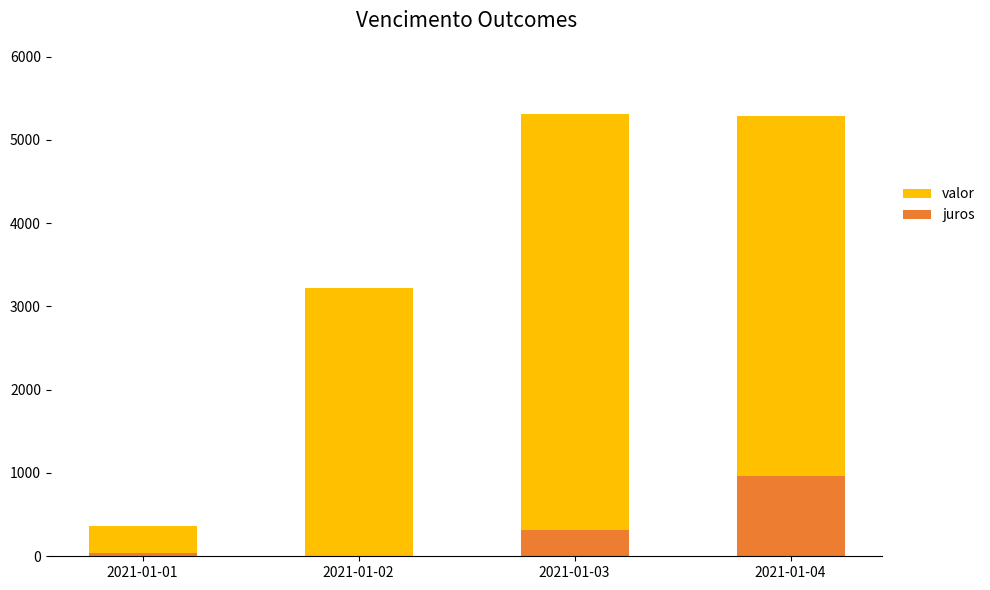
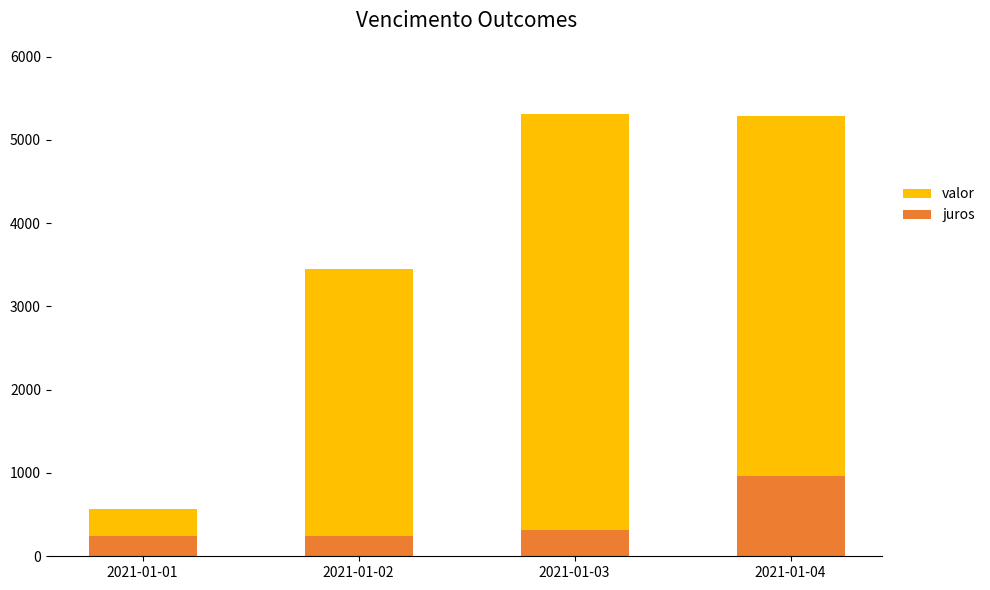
juros, 2021-01-01: 0 -> 200
juros, 2021-01-02: 0 -> 200
